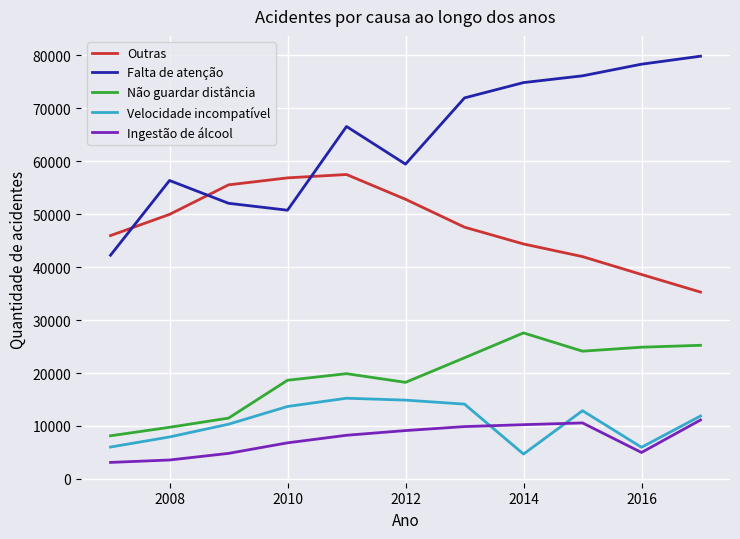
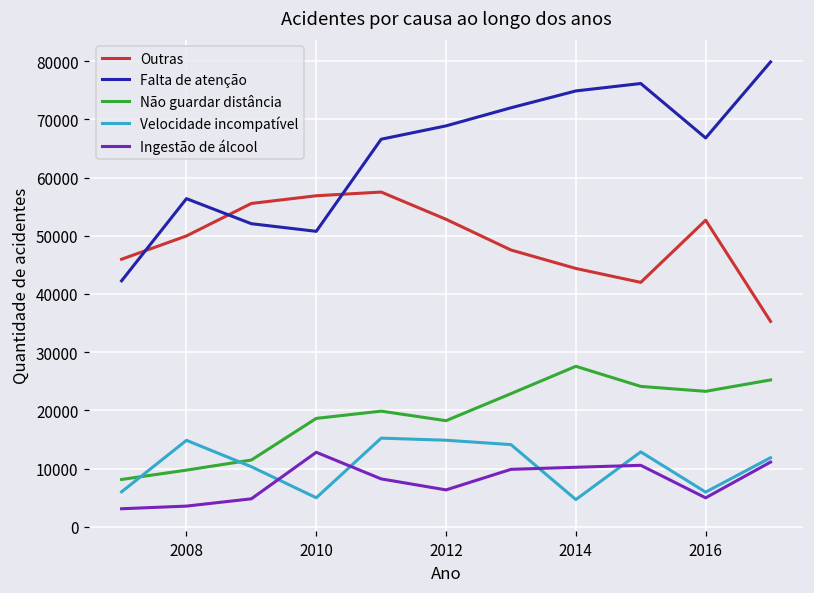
Velocidade incompatível, 2008: 8000 -> 15000
Velocidade incompatível, 2010: 14000 -> 5000
Ingestão de álcool, 2010: 7000 -> 13000
Falta de atenção, 2012: 59000 -> 69000
Ingestão de álcool, 2012: 9000 -> 6000
Outras, 2016: 39000 -> 53000
Falta de atenção, 2016: 78000 -> 67000
Não guardar distância, 2016: 25000 -> 23000
